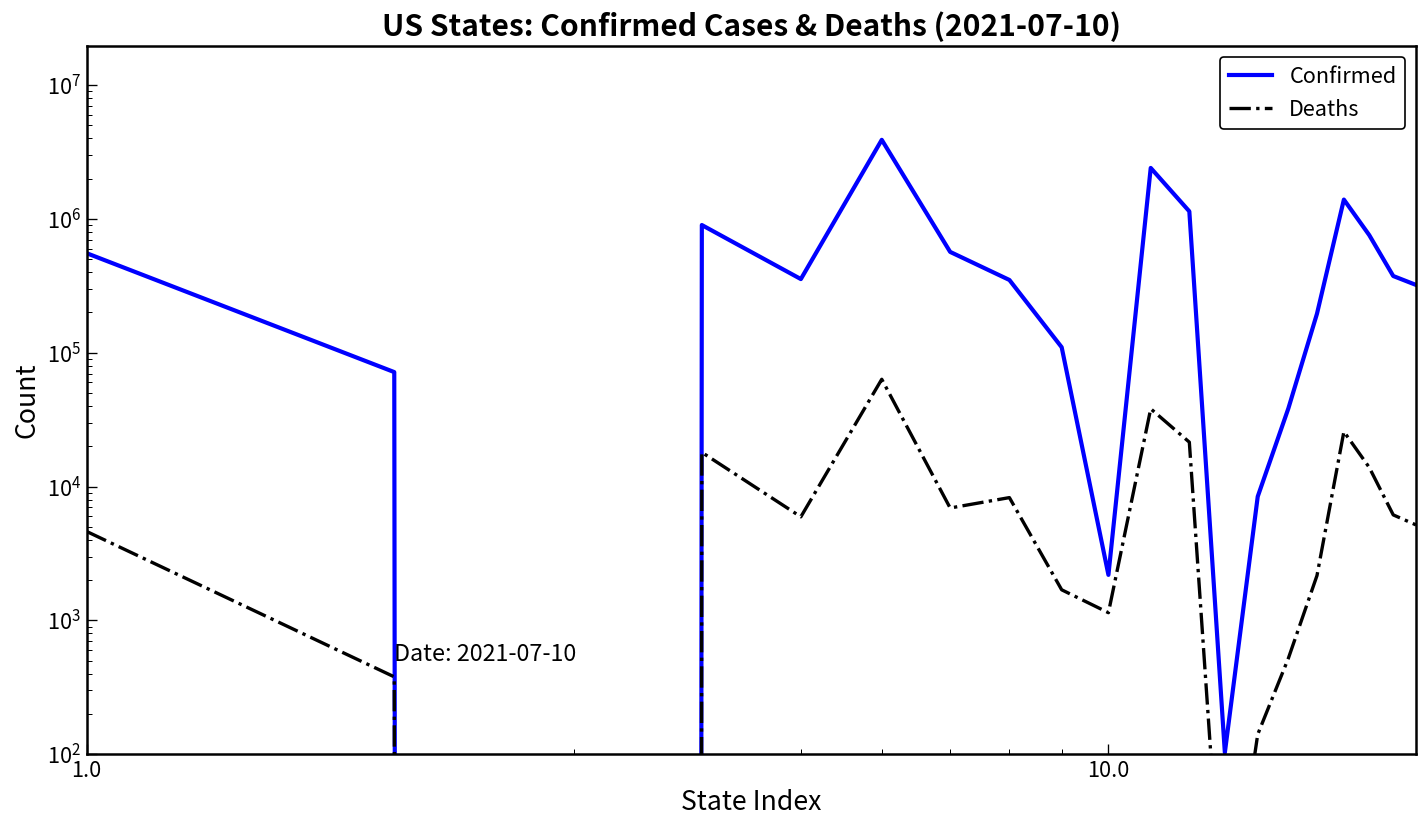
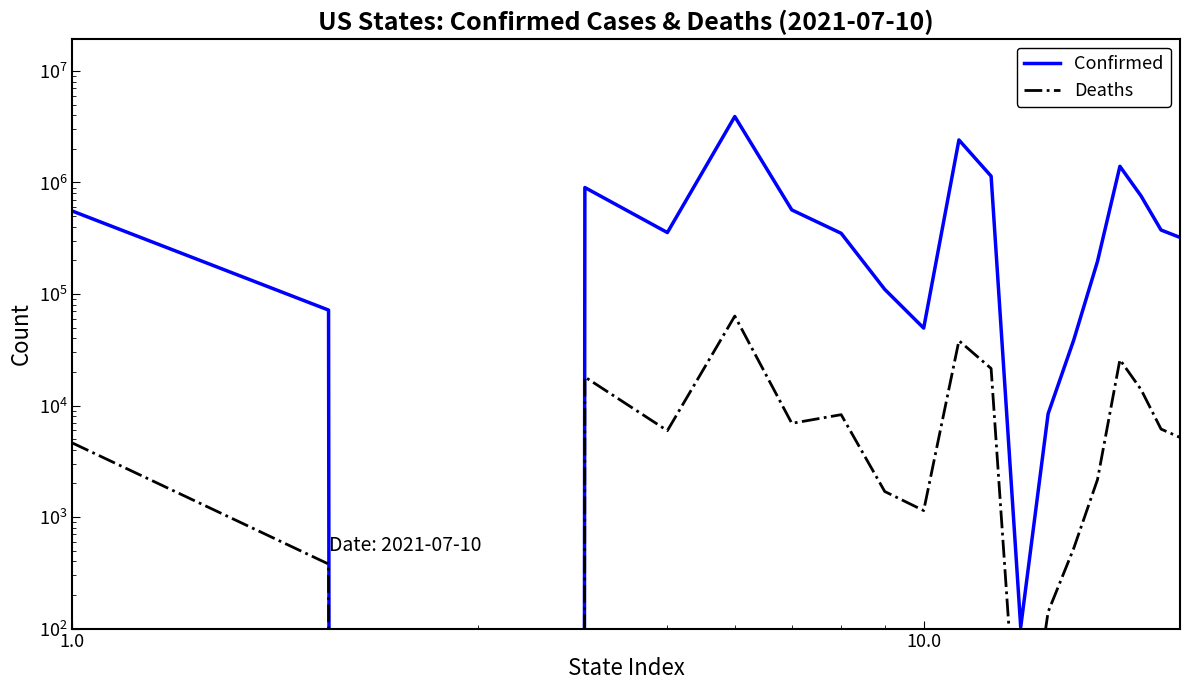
Confirmed, 10.0: 2200 -> 50000
